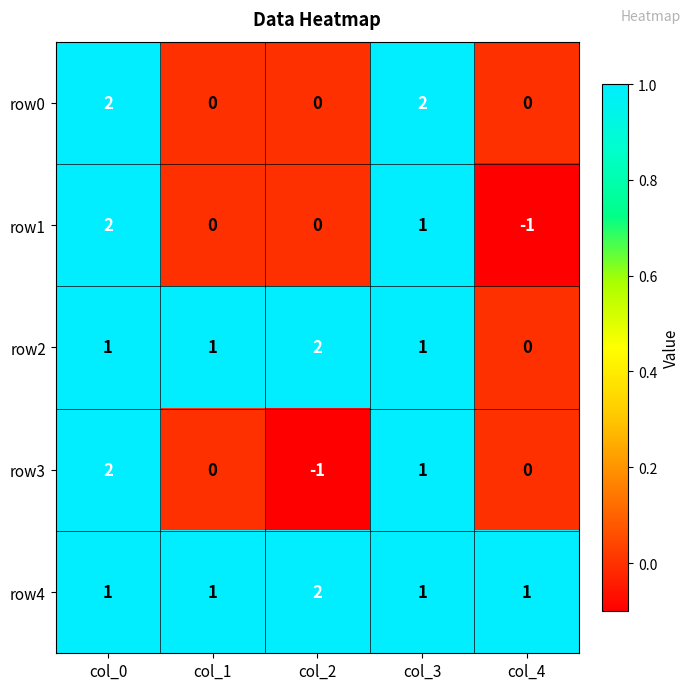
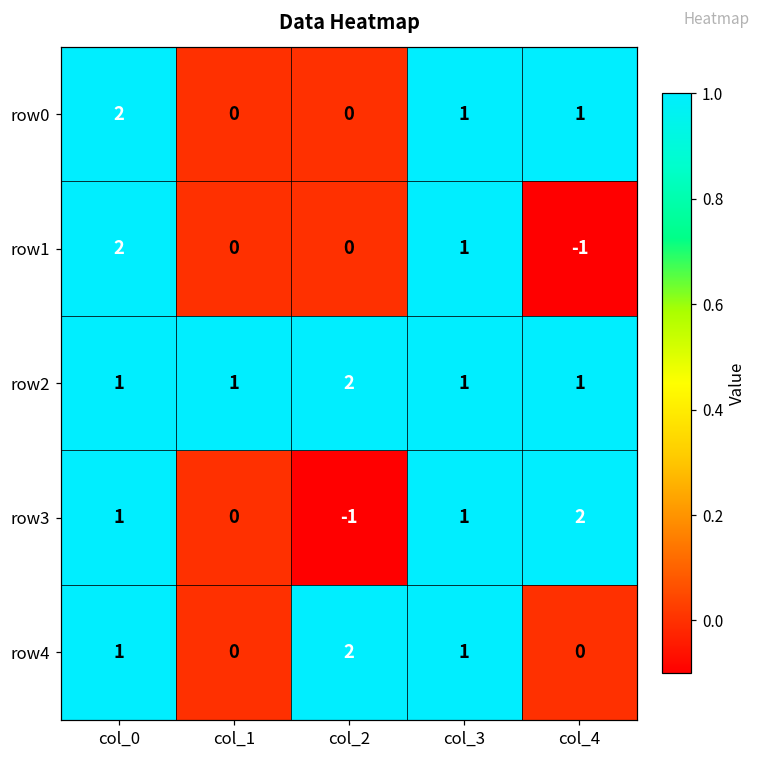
row0, col_3: 2 -> 1
row0, col_4: 0 -> 1
row2, col_4: 0 -> 1
row3, col_0: 2 -> 1
row3, col_4: 0 -> 2
row4, col_1: 1 -> 0
row4, col_4: 1 -> 0
